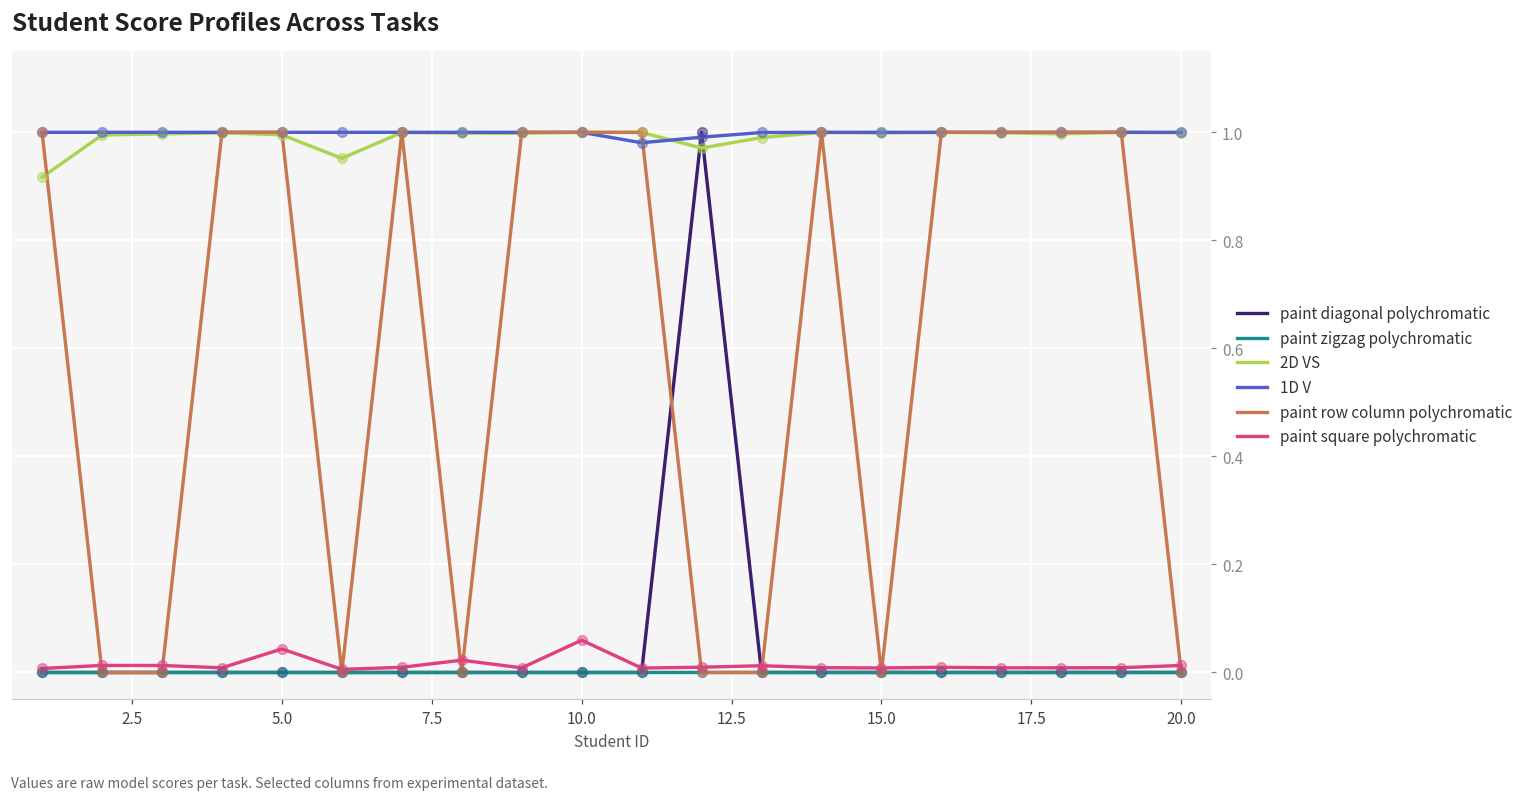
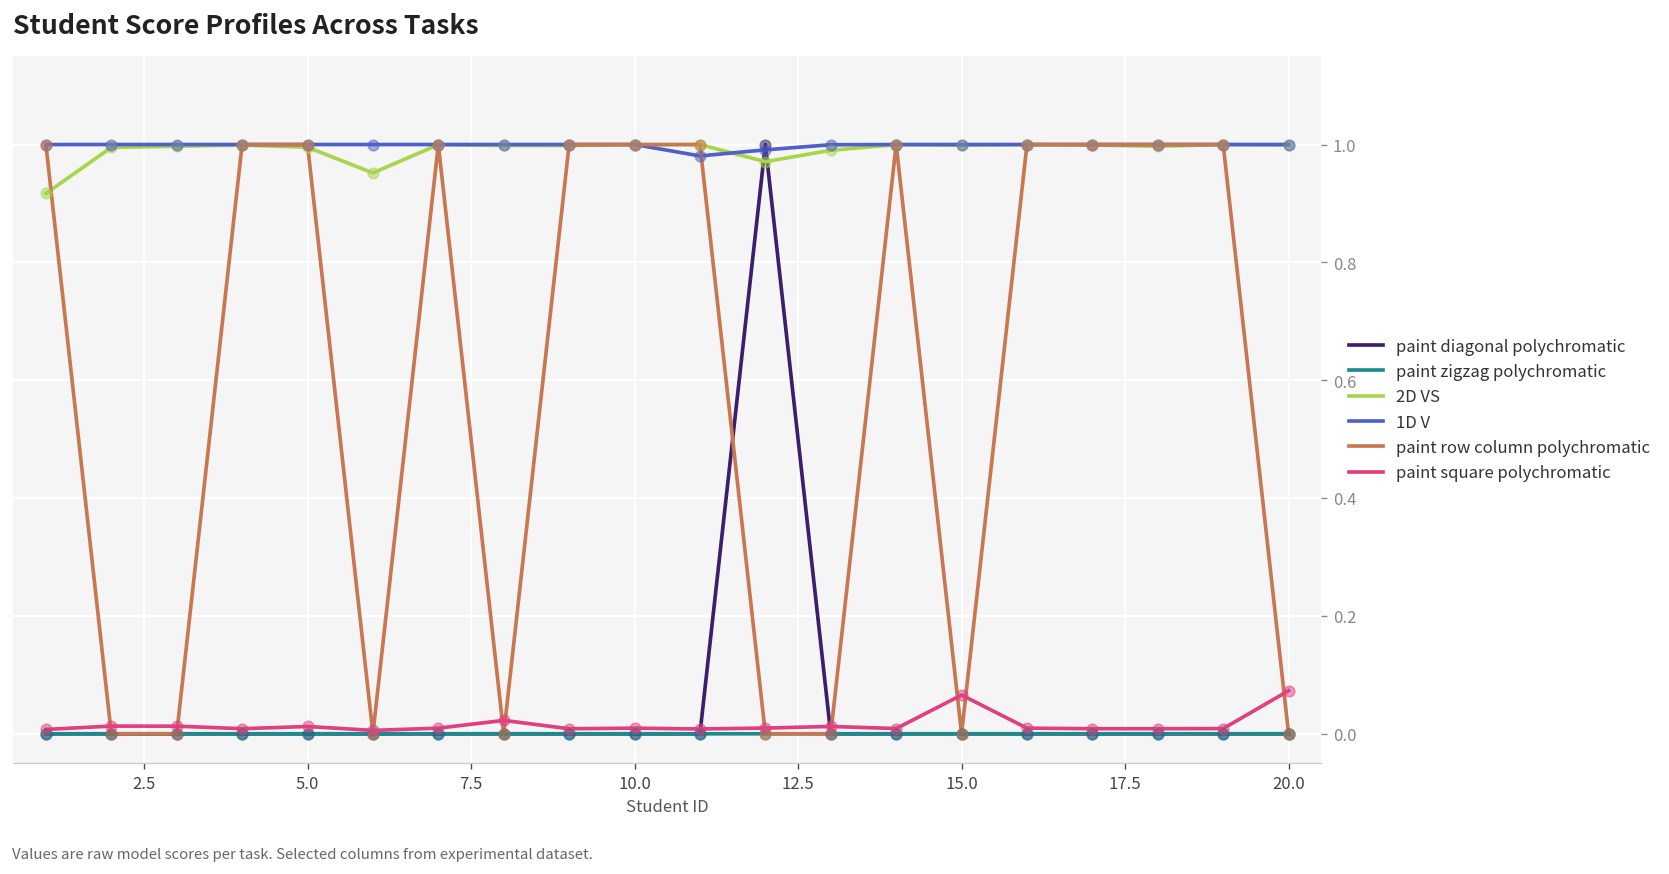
paint square polychromatic, 5.0: 0.04 -> 0.01
paint square polychromatic, 10.0: 0.06 -> 0.01
paint square polychromatic, 15.0: 0.01 -> 0.07
paint square polychromatic, 20.0: 0.01 -> 0.07
